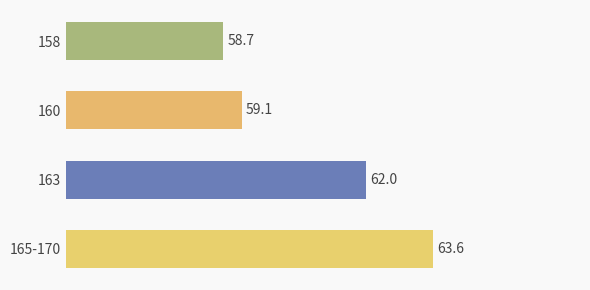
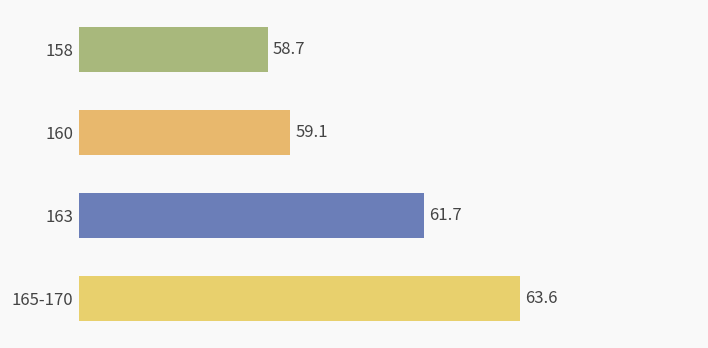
163: 62.0 -> 61.7
